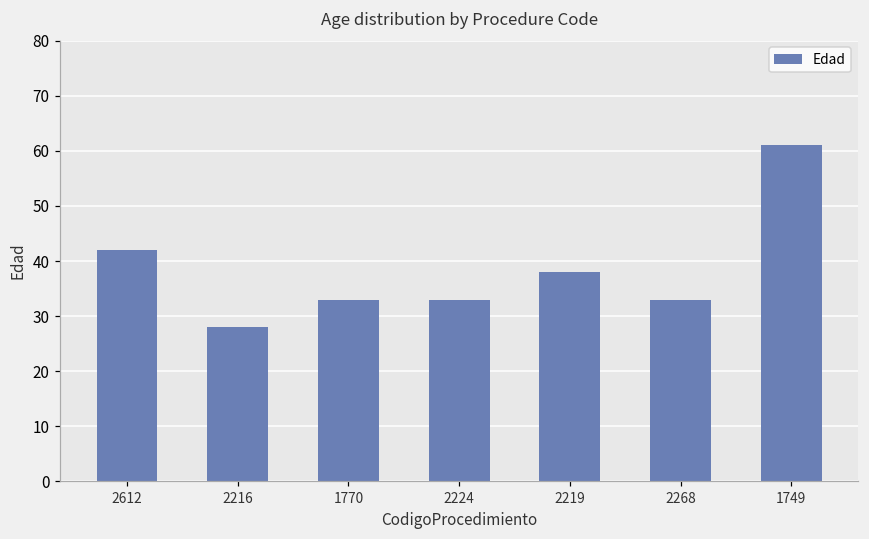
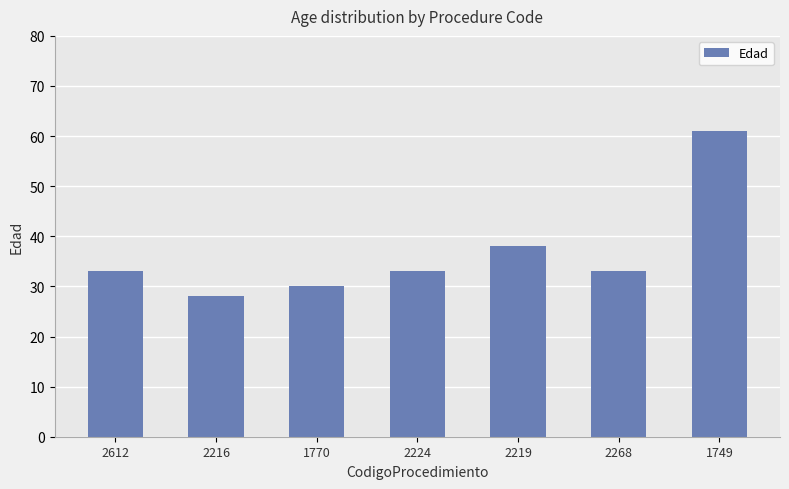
2612: 42 -> 33
1770: 33 -> 30
